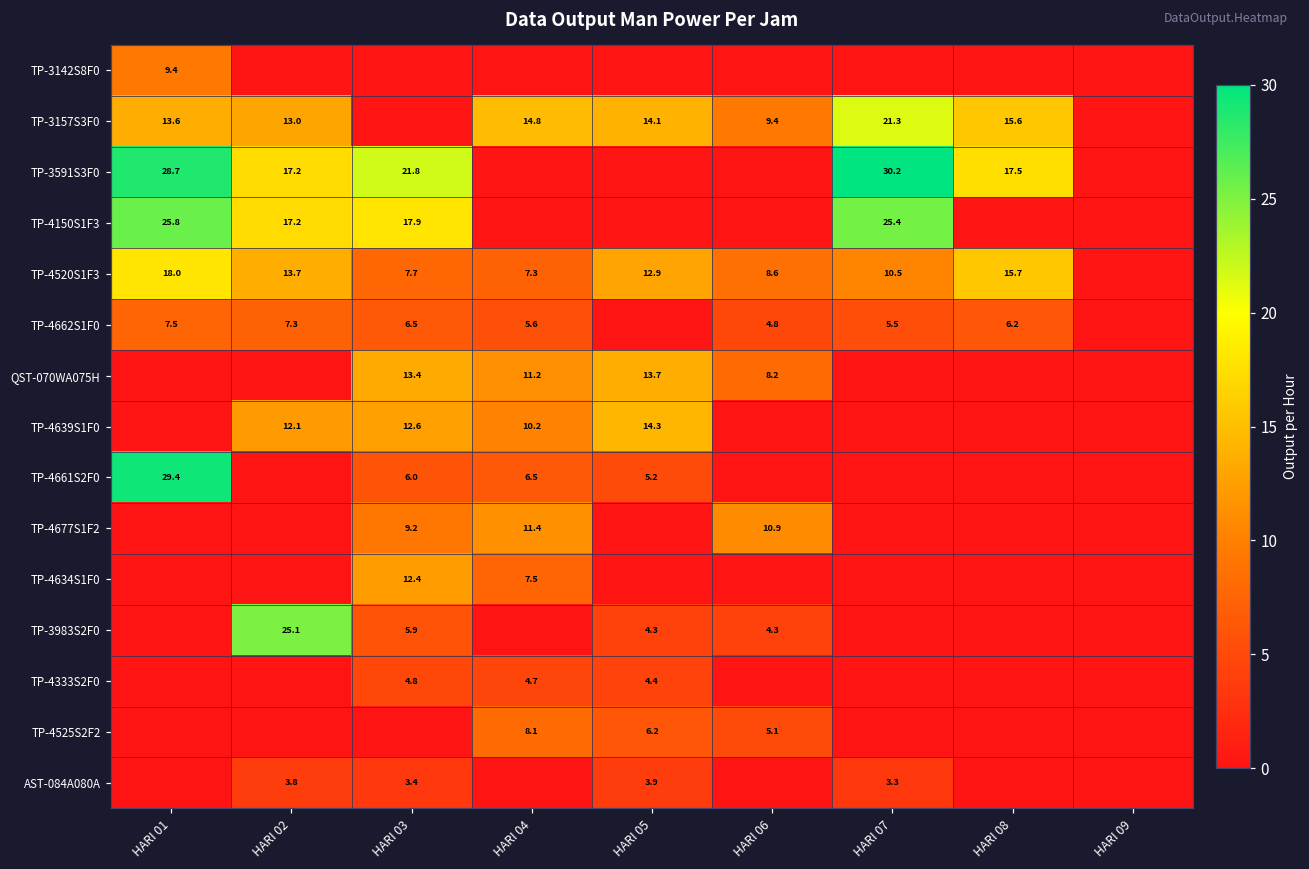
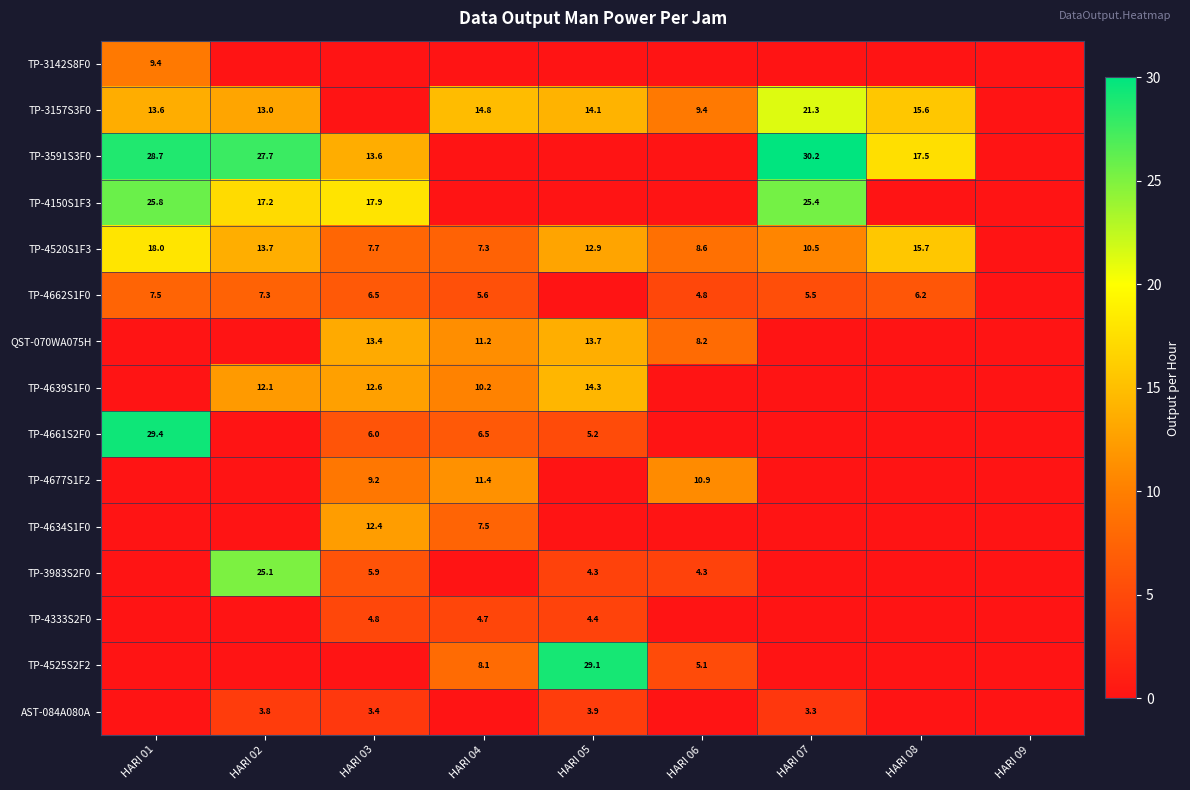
TP-3591S3F0, HARI 02: 17.2 -> 27.7
TP-3591S3F0, HARI 03: 21.8 -> 13.6
TP-4525S2F2, HARI 05: 6.2 -> 29.1
